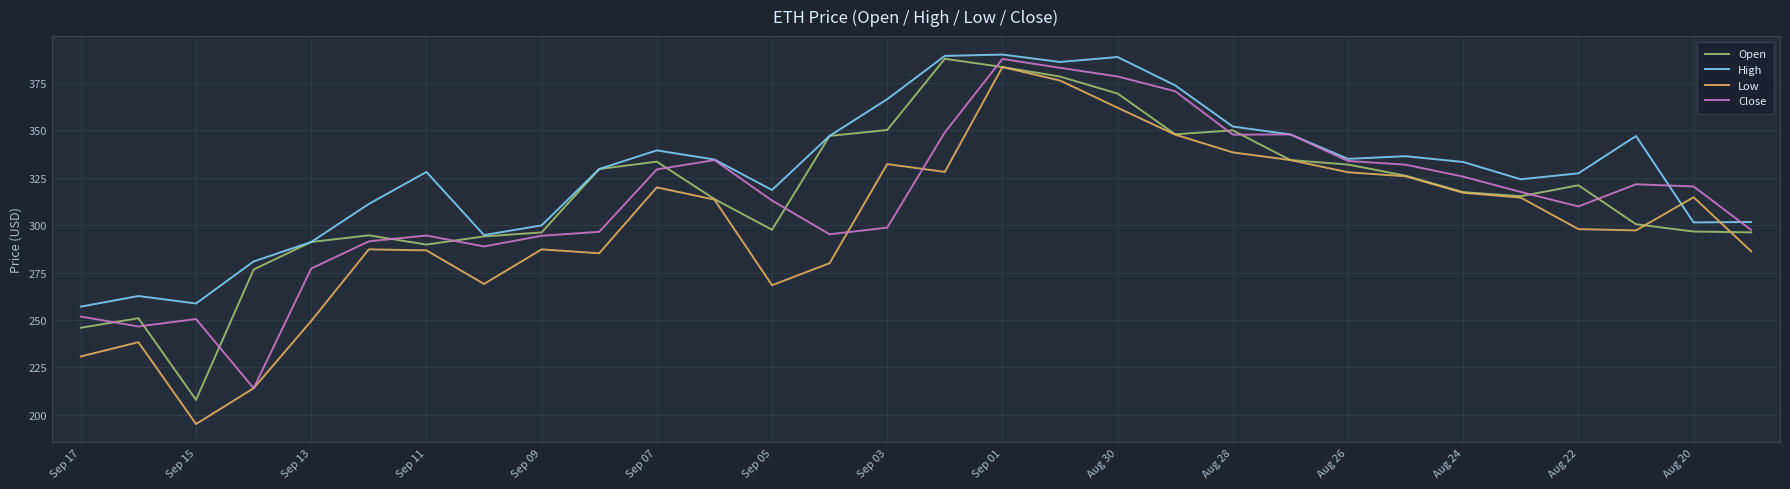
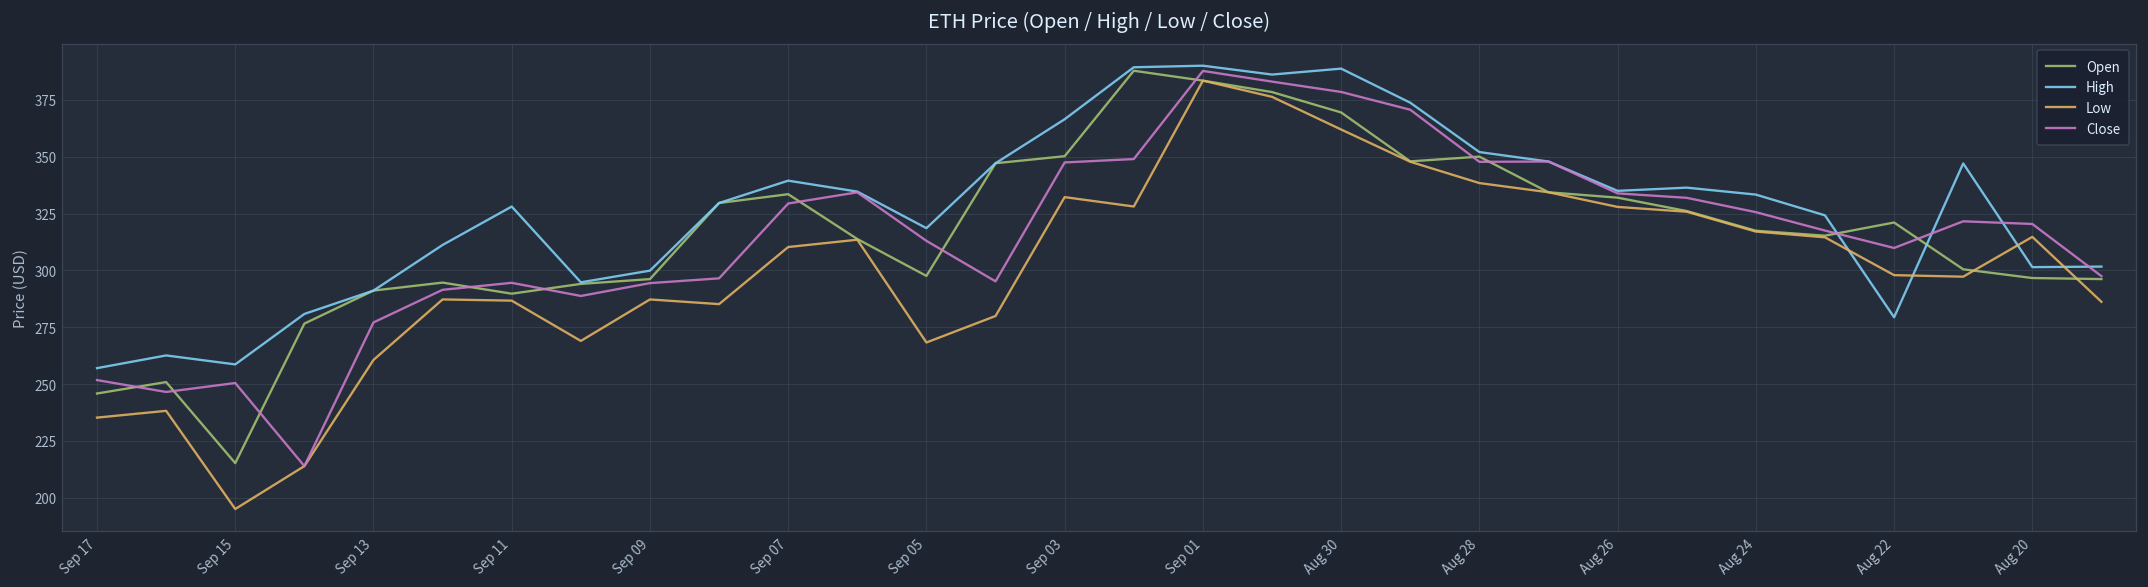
Low, Sep 17: 231 -> 235
Open, Sep 15: 208 -> 215
Low, Sep 13: 249 -> 261
Low, Sep 07: 320 -> 310
Close, Sep 03: 299 -> 347
High, Aug 22: 327 -> 279
